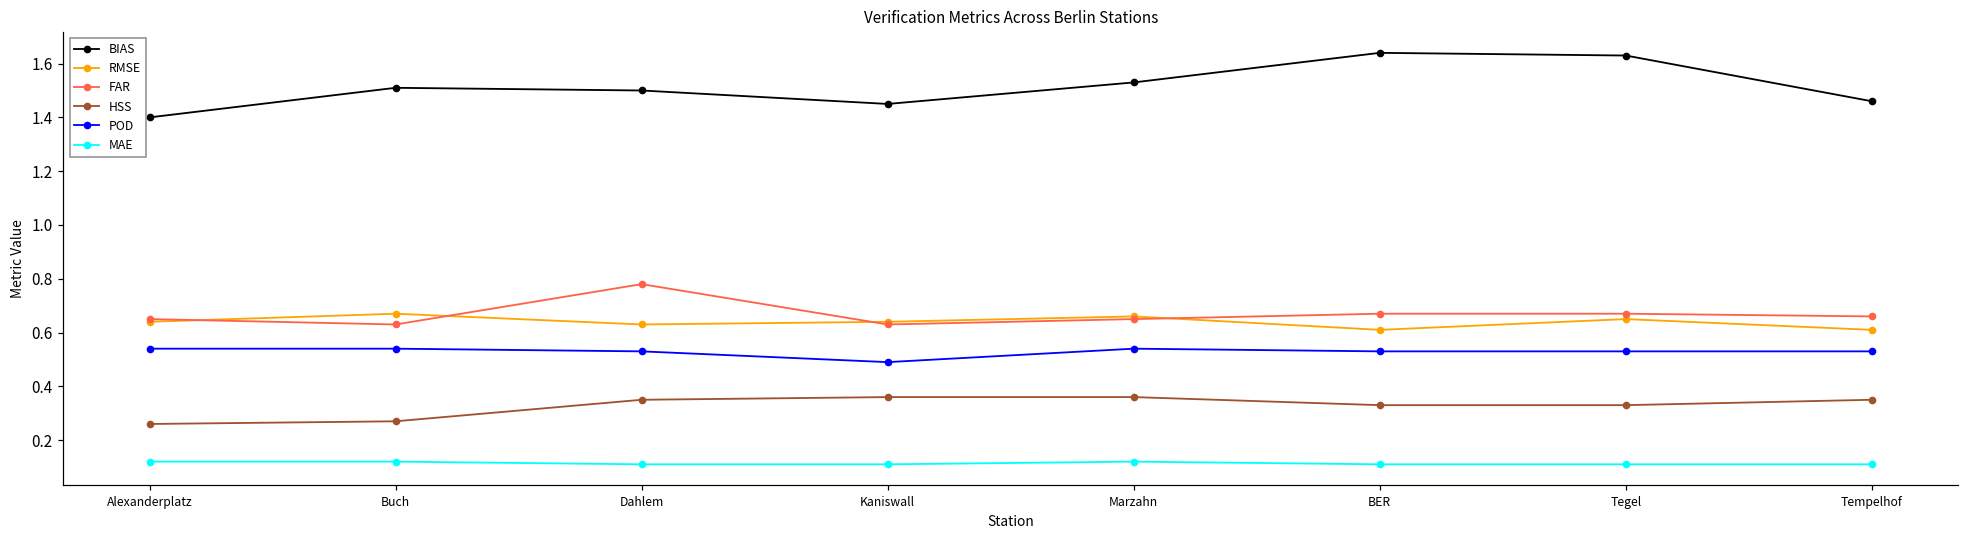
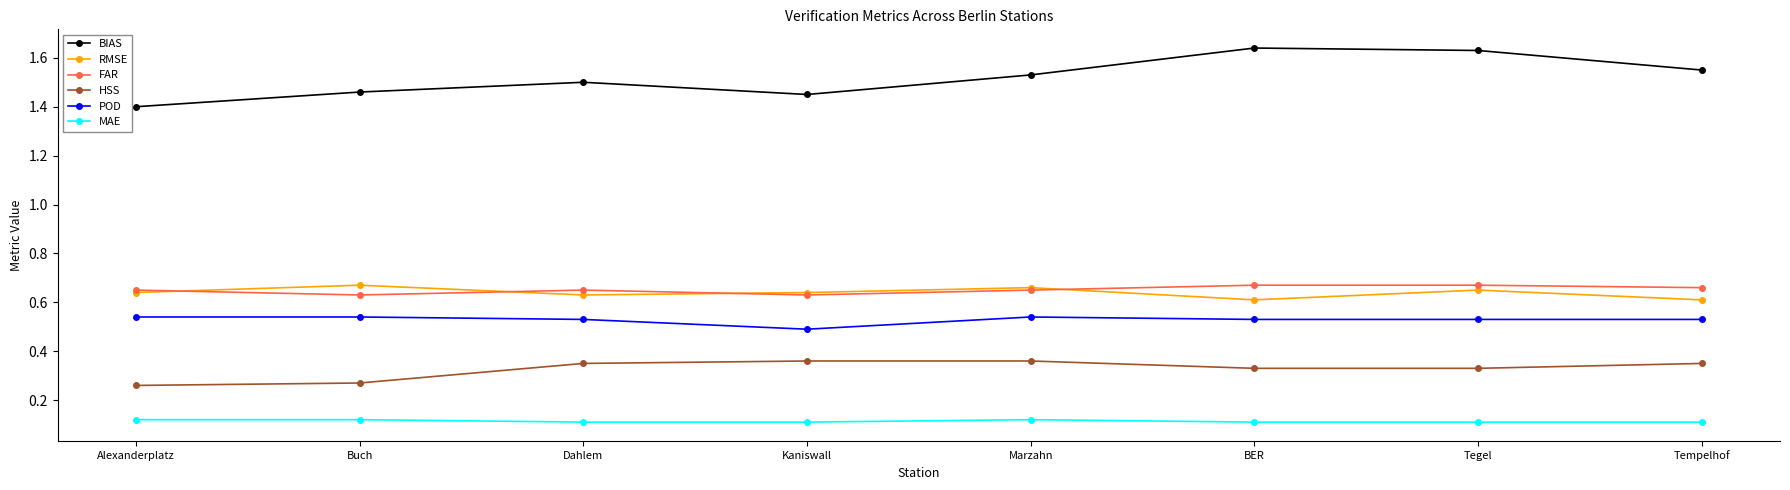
BIAS, Buch: 1.51 -> 1.46
FAR, Dahlem: 0.78 -> 0.65
BIAS, Tempelhof: 1.46 -> 1.55
